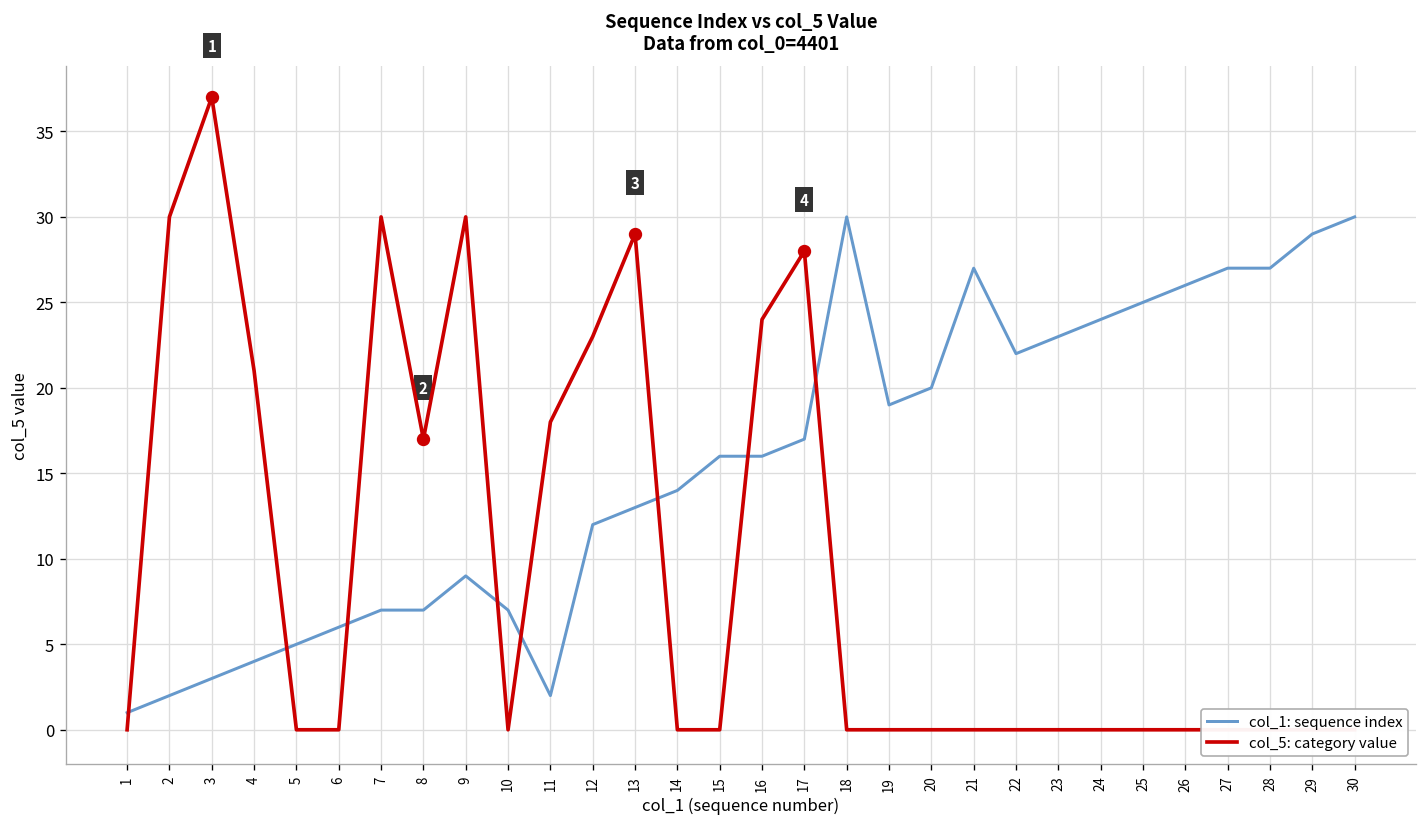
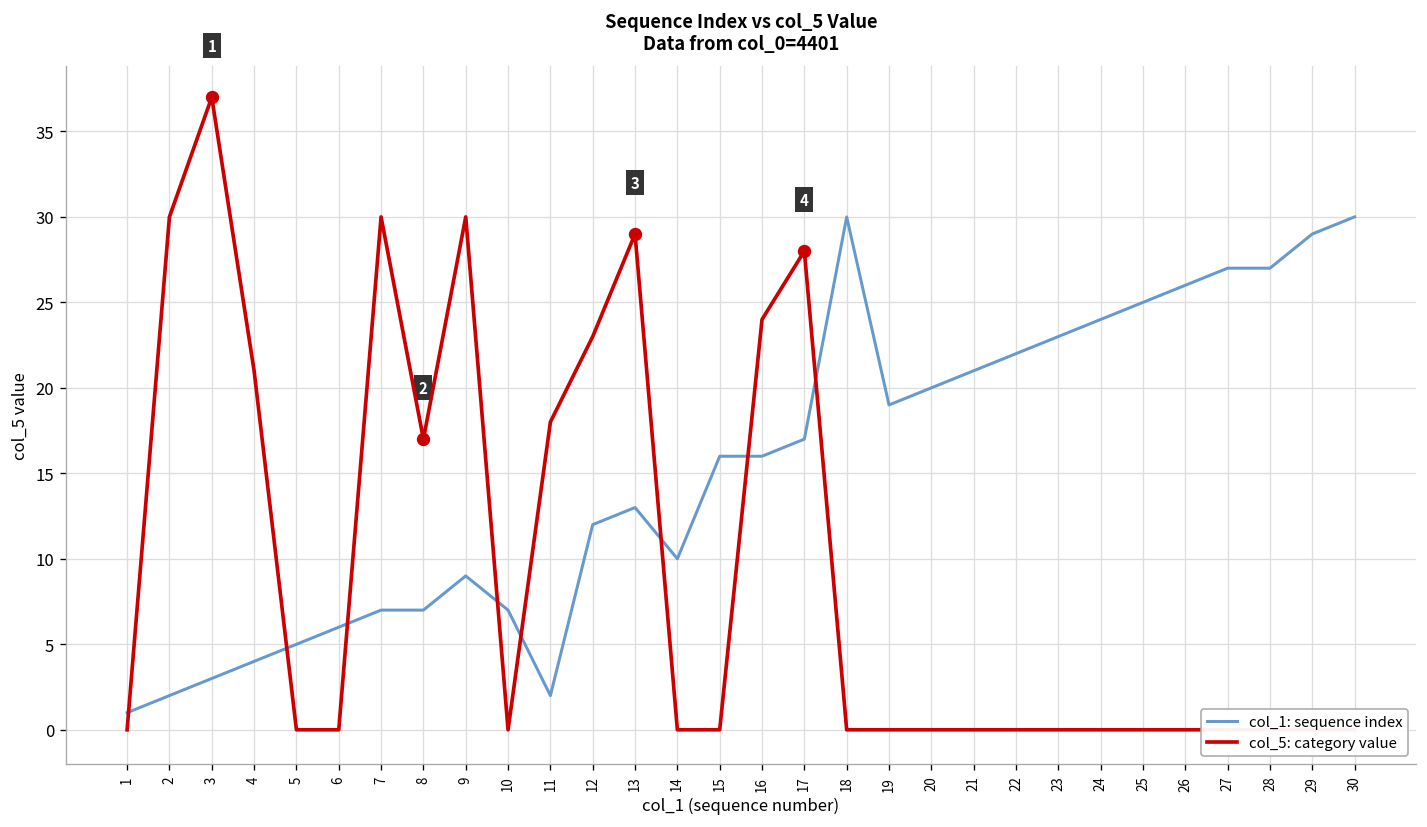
col_1: sequence index, 14: 14 -> 10
col_1: sequence index, 21: 27 -> 21
